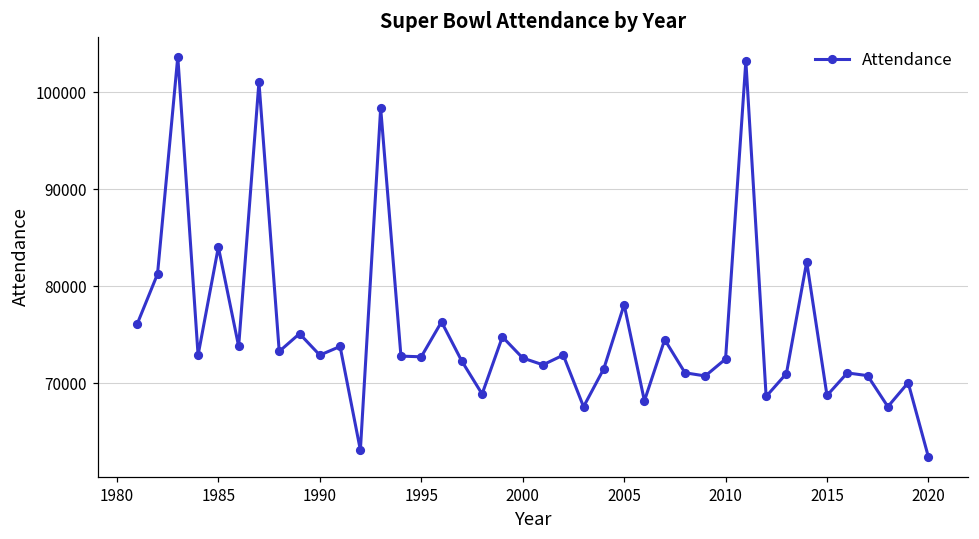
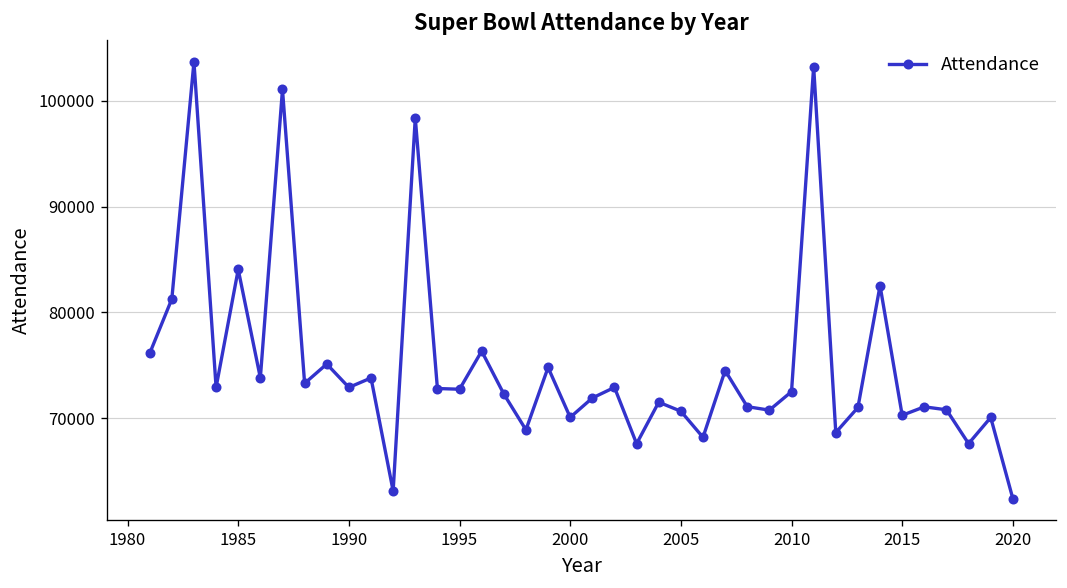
2000: 73000 -> 70000
2005: 78000 -> 71000
2015: 69000 -> 70000
